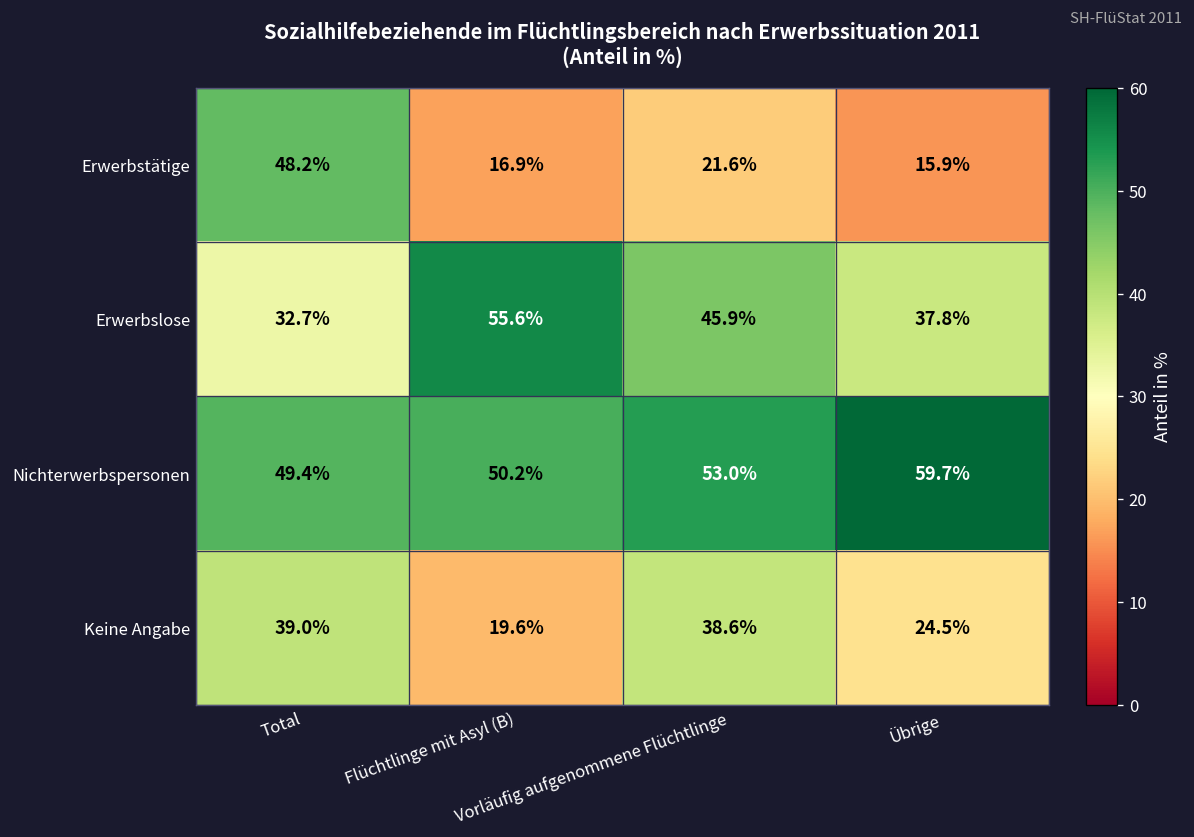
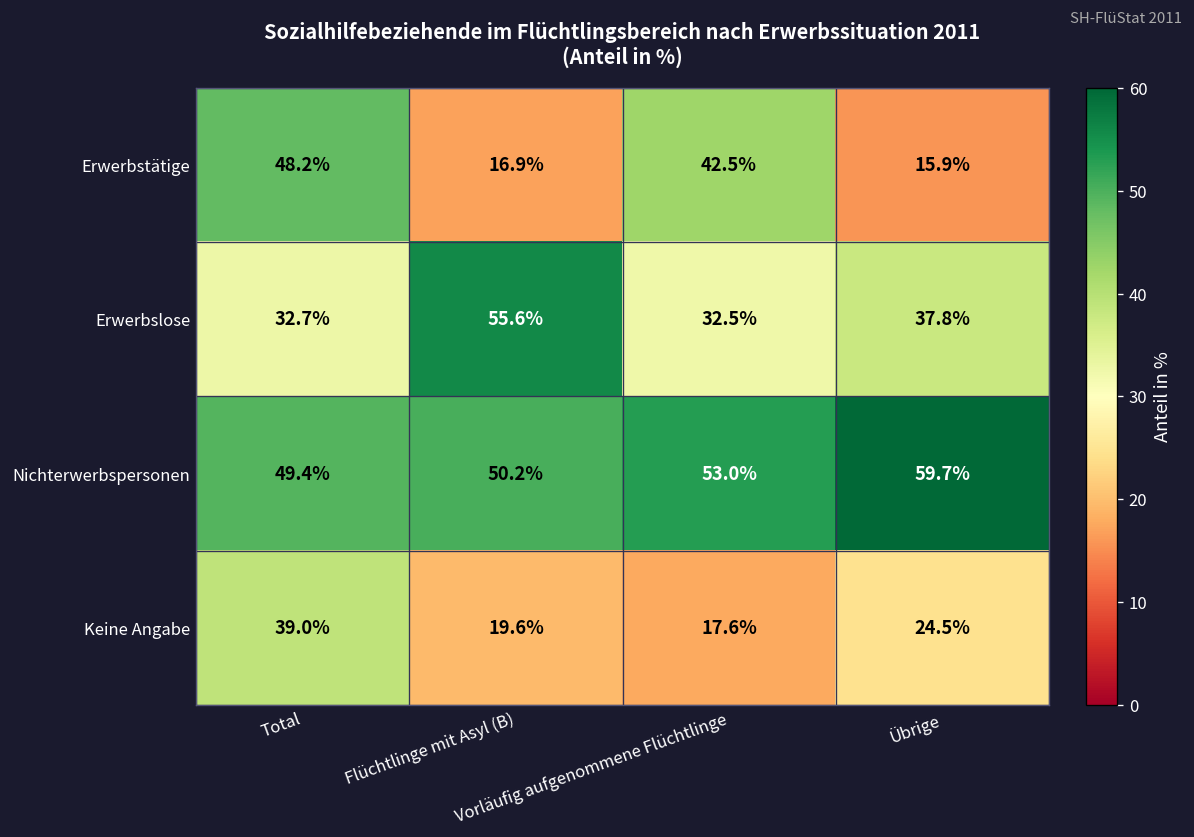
Erwerbstätige, Vorläufig aufgenommene Flüchtlinge: 21.6% -> 42.5%
Erwerbslose, Vorläufig aufgenommene Flüchtlinge: 45.9% -> 32.5%
Keine Angabe, Vorläufig aufgenommene Flüchtlinge: 38.6% -> 17.6%
